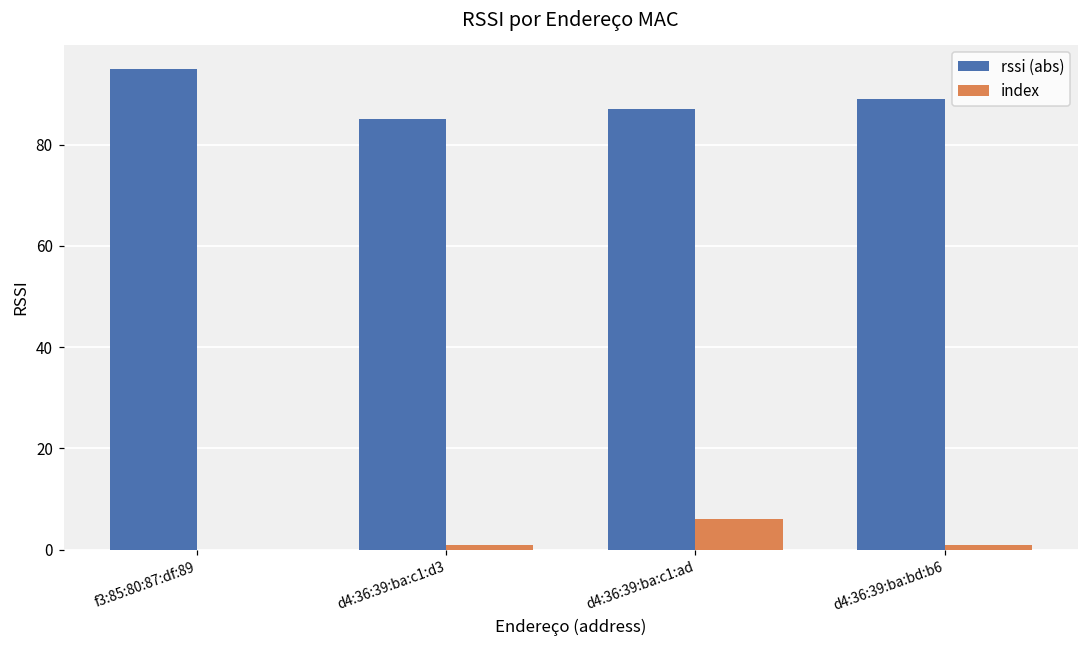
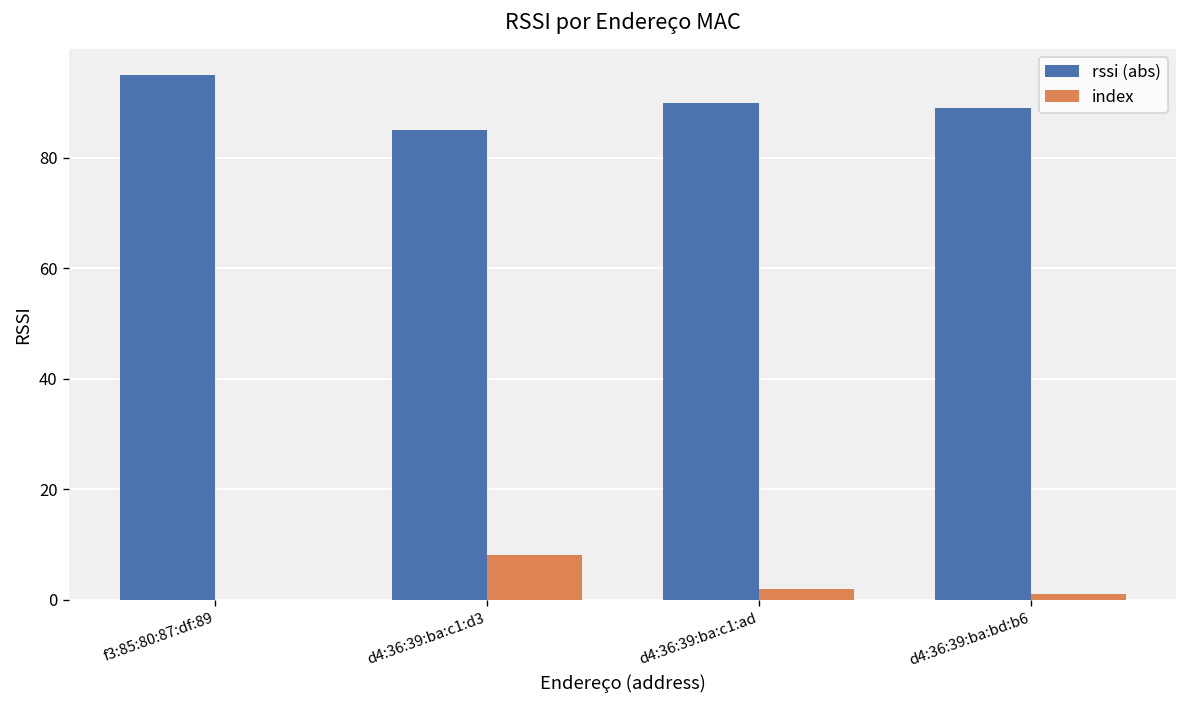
index, d4:36:39:ba:c1:d3: 1 -> 8
rssi (abs), d4:36:39:ba:c1:ad: 87 -> 90
index, d4:36:39:ba:c1:ad: 6 -> 2
